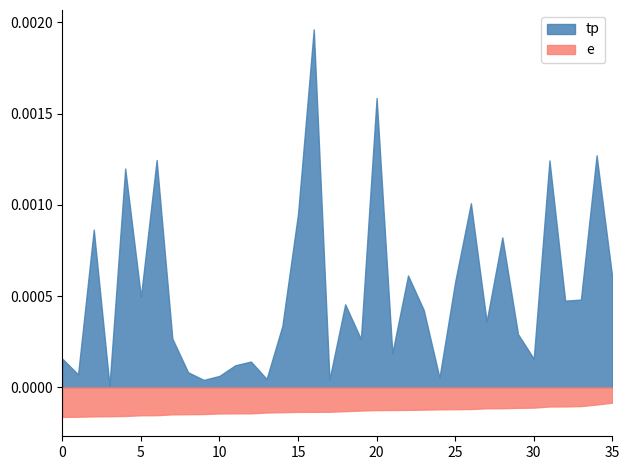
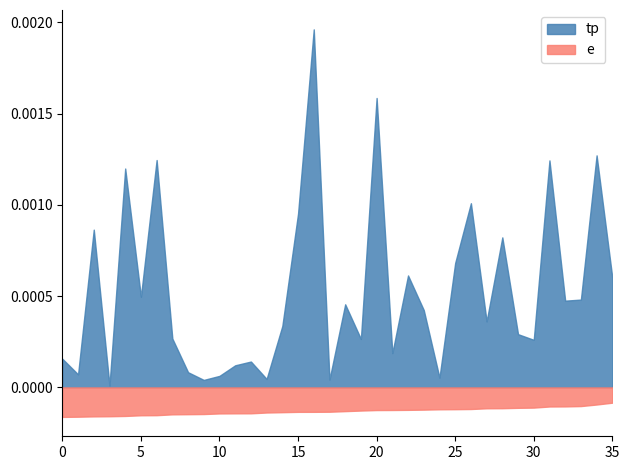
tp, 25: 0.00058 -> 0.00068
tp, 30: 0.00016 -> 0.00026
